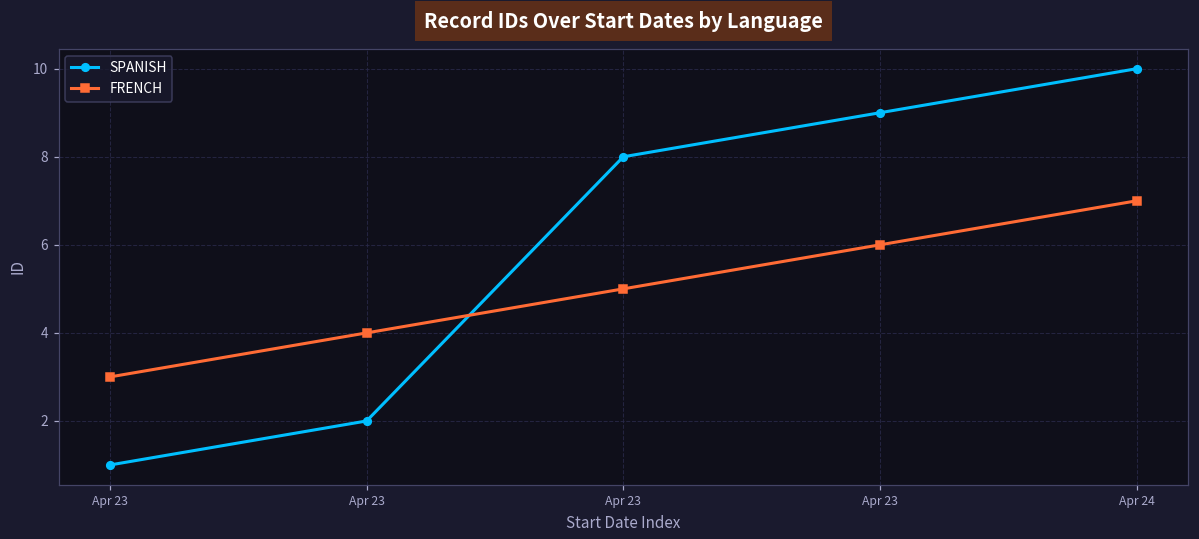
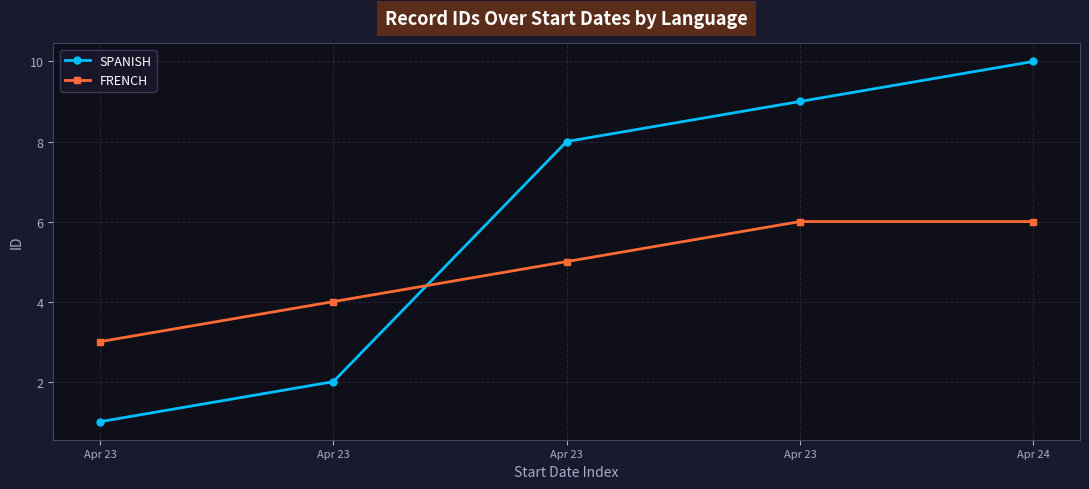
FRENCH, Apr 24: 7 -> 6
